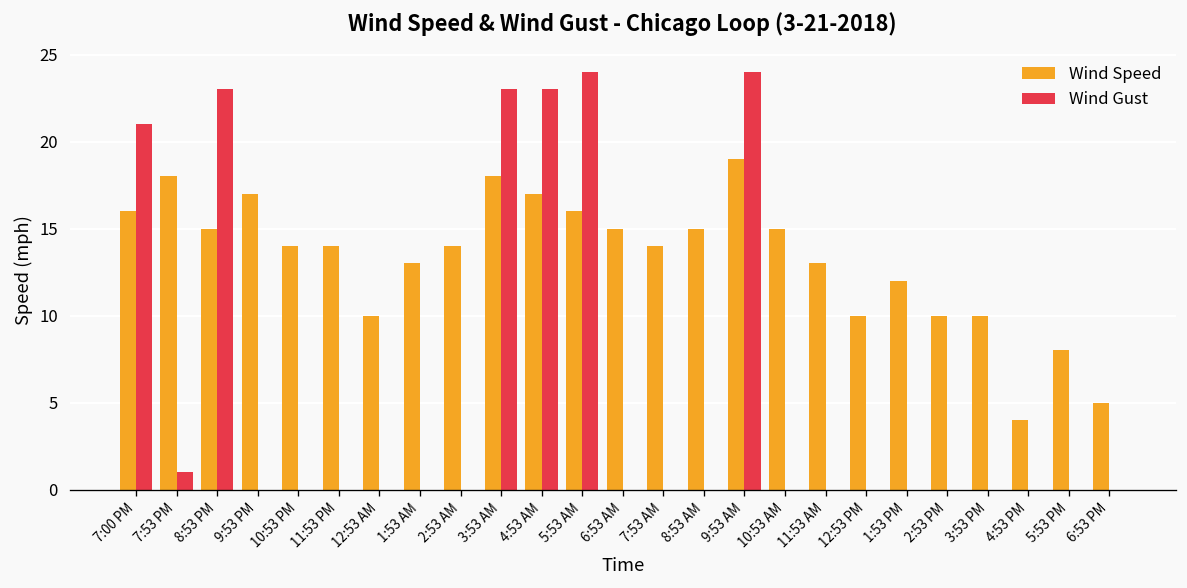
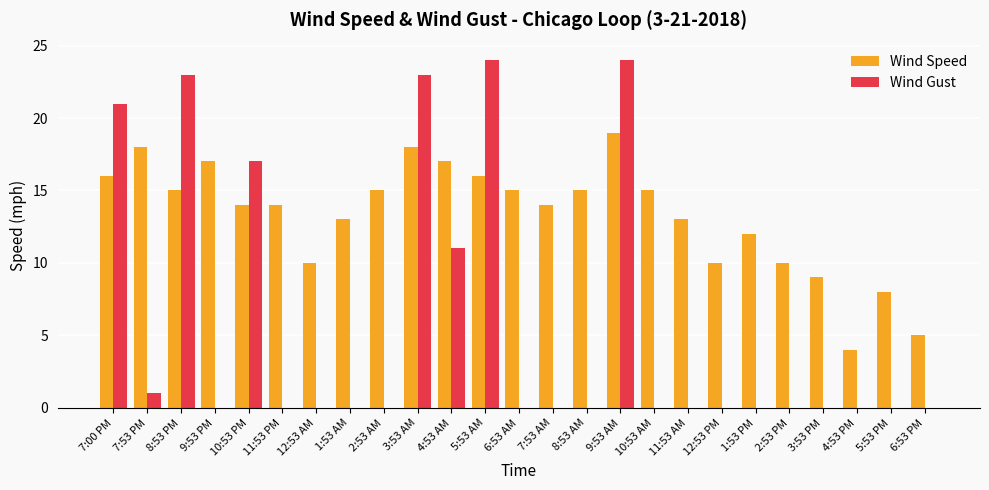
Wind Gust, 10:53 PM: 0 -> 17
Wind Speed, 2:53 AM: 14 -> 15
Wind Gust, 4:53 AM: 23 -> 11
Wind Speed, 3:53 PM: 10 -> 9
